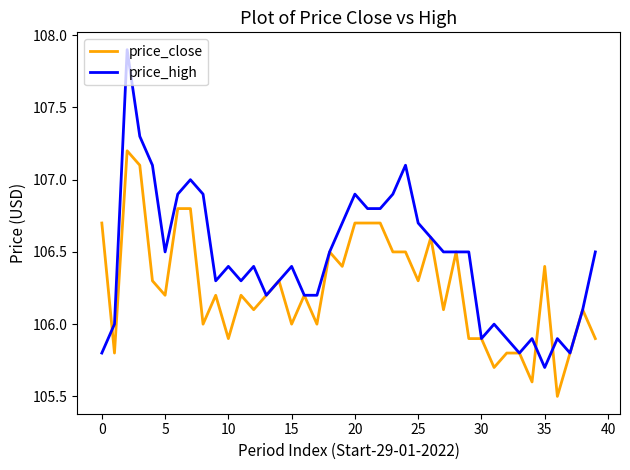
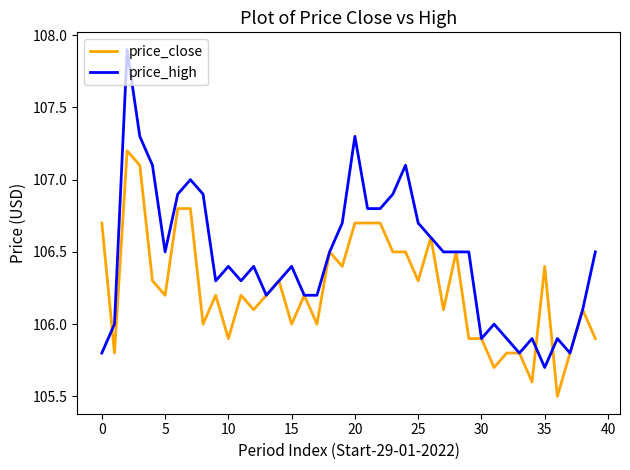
price_high, 20: 106.9 -> 107.3
